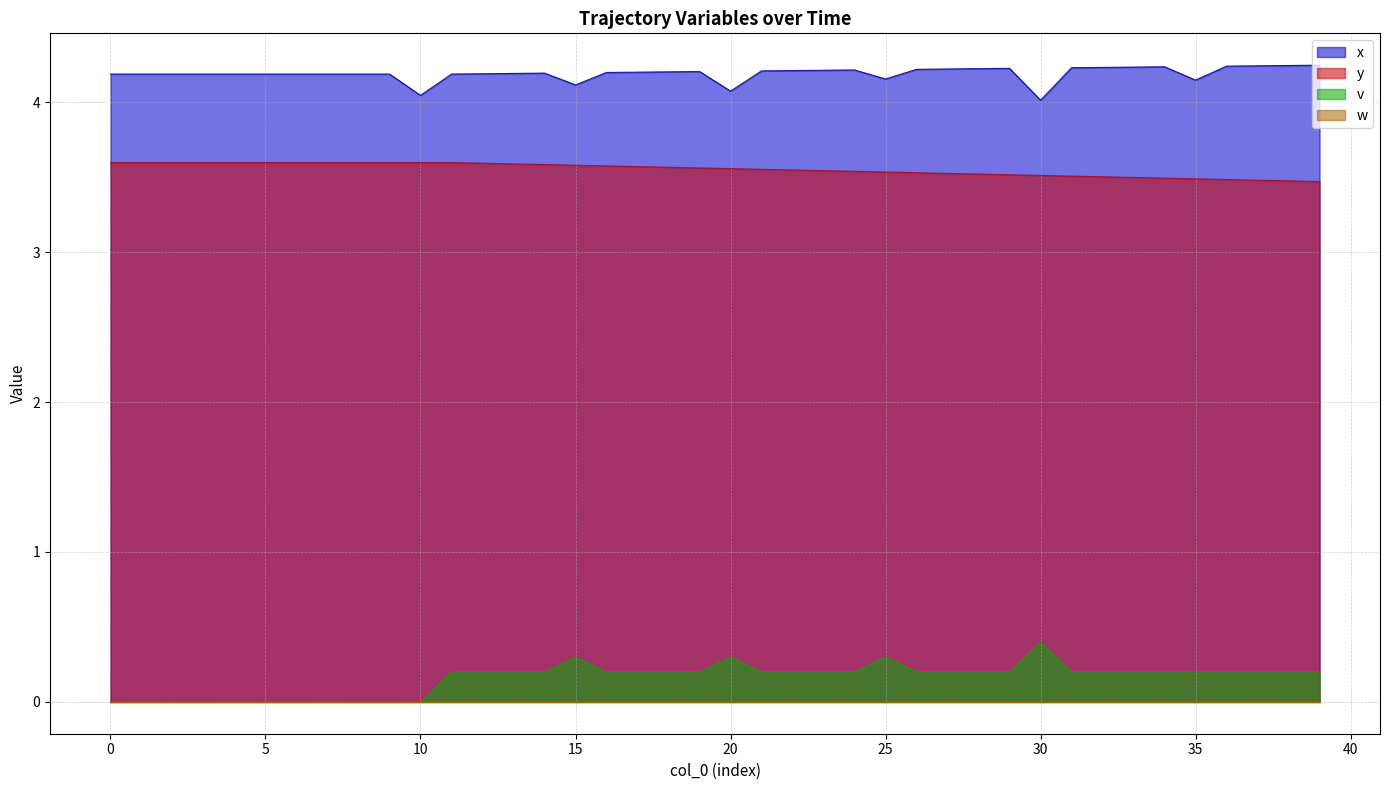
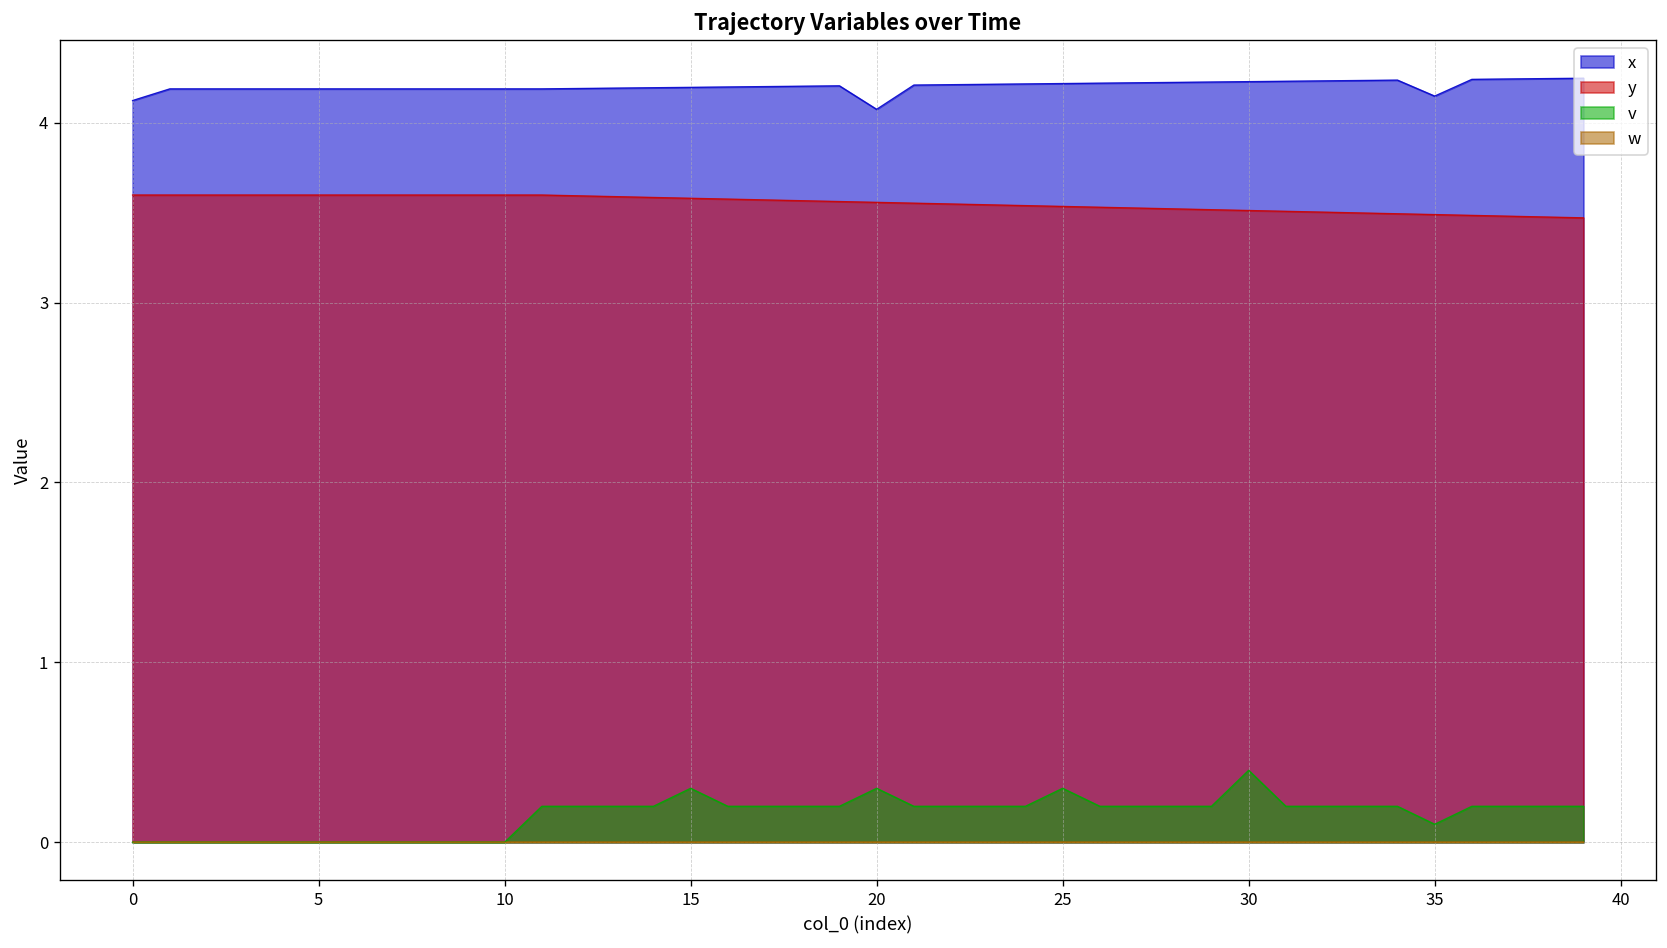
x, 0: 4.19 -> 4.12
x, 10: 4.05 -> 4.19
x, 15: 4.12 -> 4.20
x, 25: 4.15 -> 4.22
x, 30: 4.01 -> 4.23
v, 35: 0.2 -> 0.1
